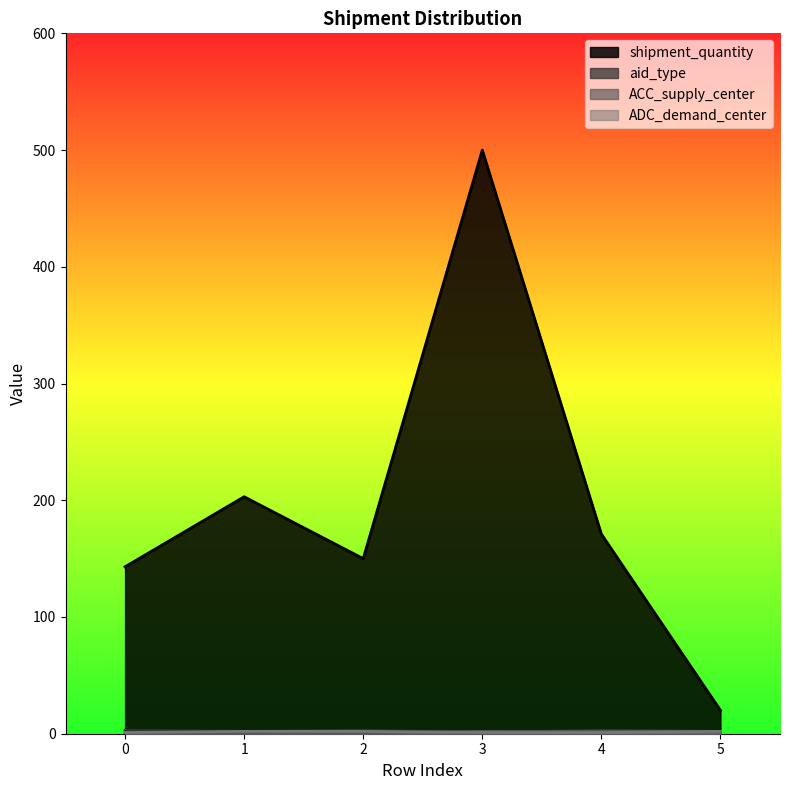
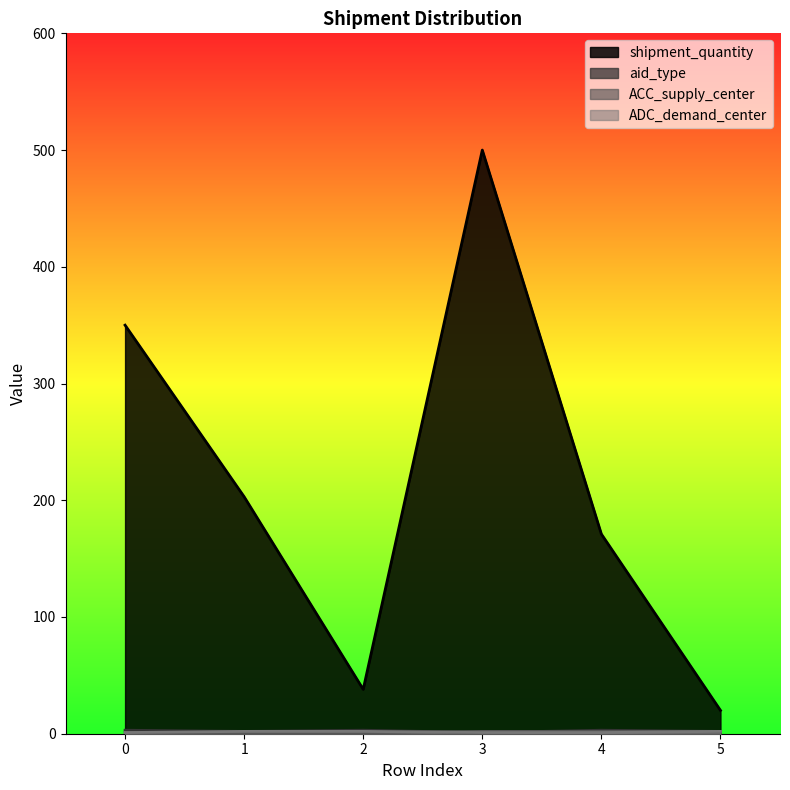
shipment_quantity, 0: 143 -> 350
shipment_quantity, 2: 150 -> 38
